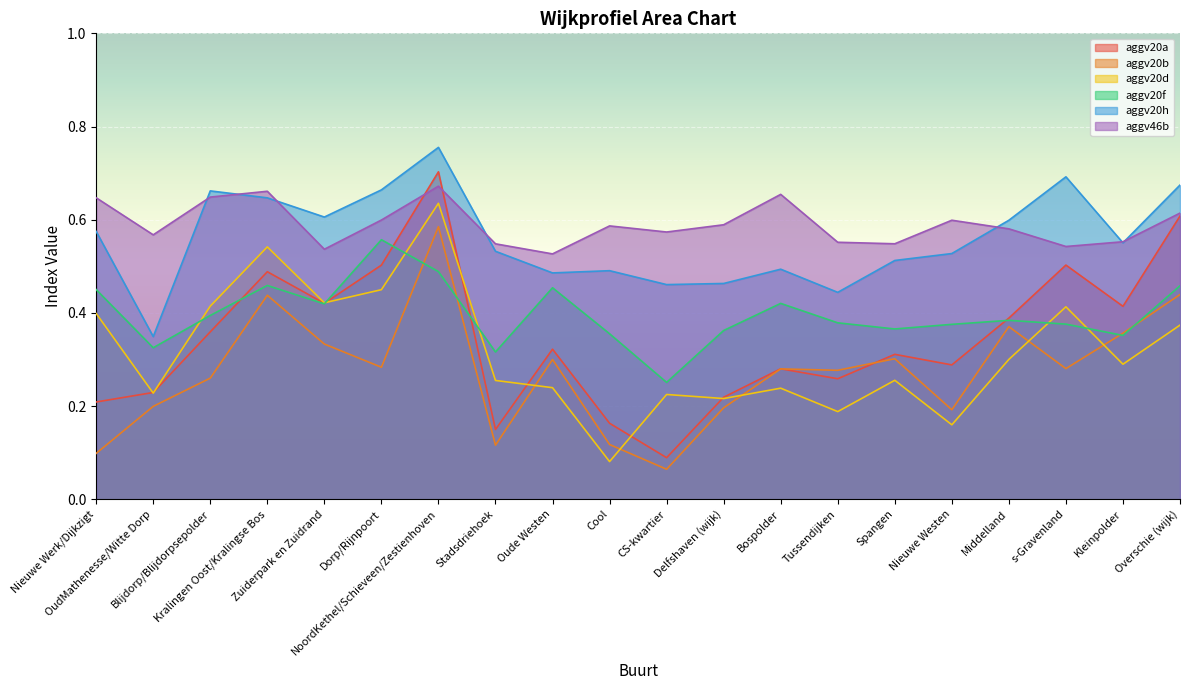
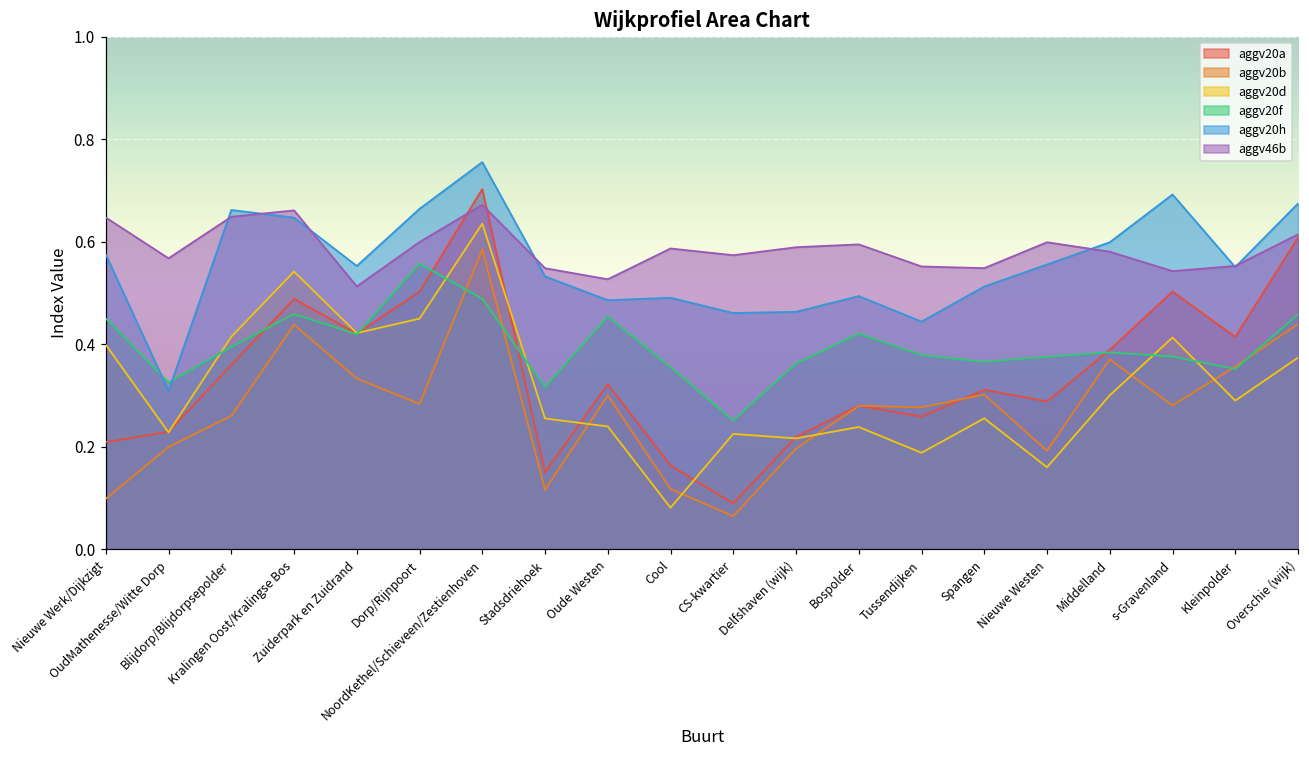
aggv20h, OudMathenesse/Witte Dorp: 0.35 -> 0.31
aggv20h, Zuiderpark en Zuidrand: 0.61 -> 0.55
aggv46b, Zuiderpark en Zuidrand: 0.54 -> 0.51
aggv46b, Bospolder: 0.65 -> 0.59
aggv20h, Nieuwe Westen: 0.53 -> 0.56
